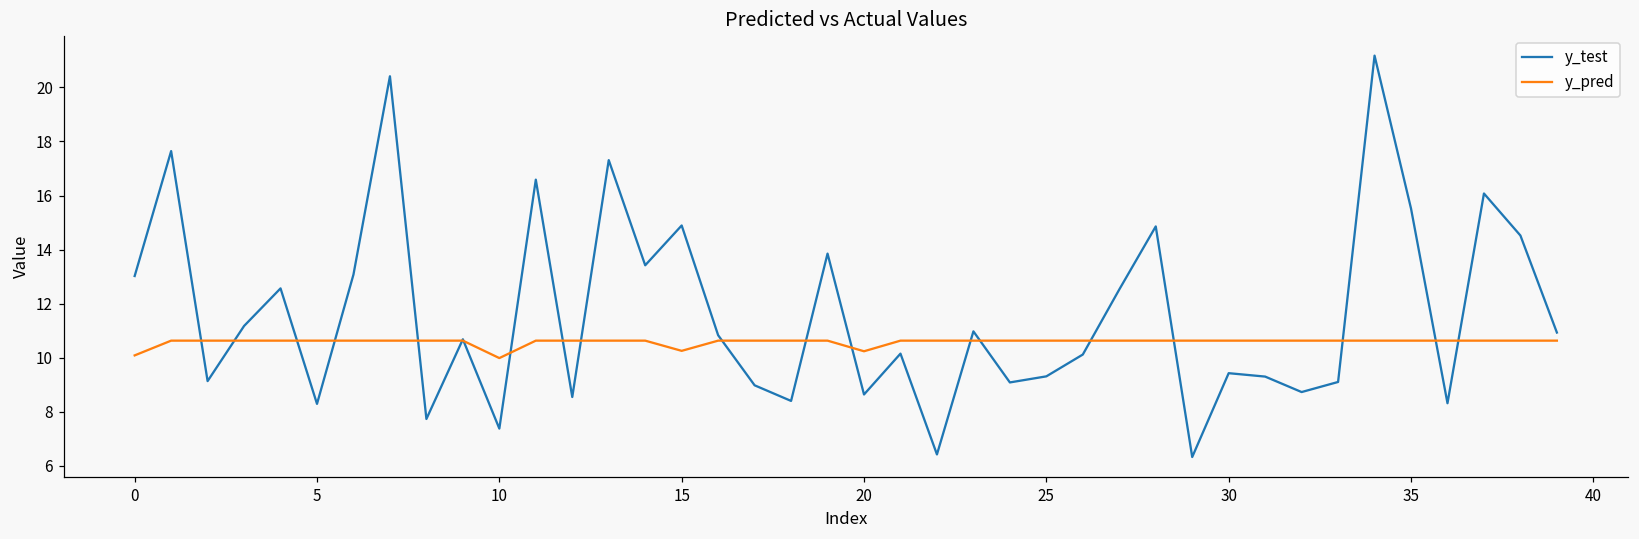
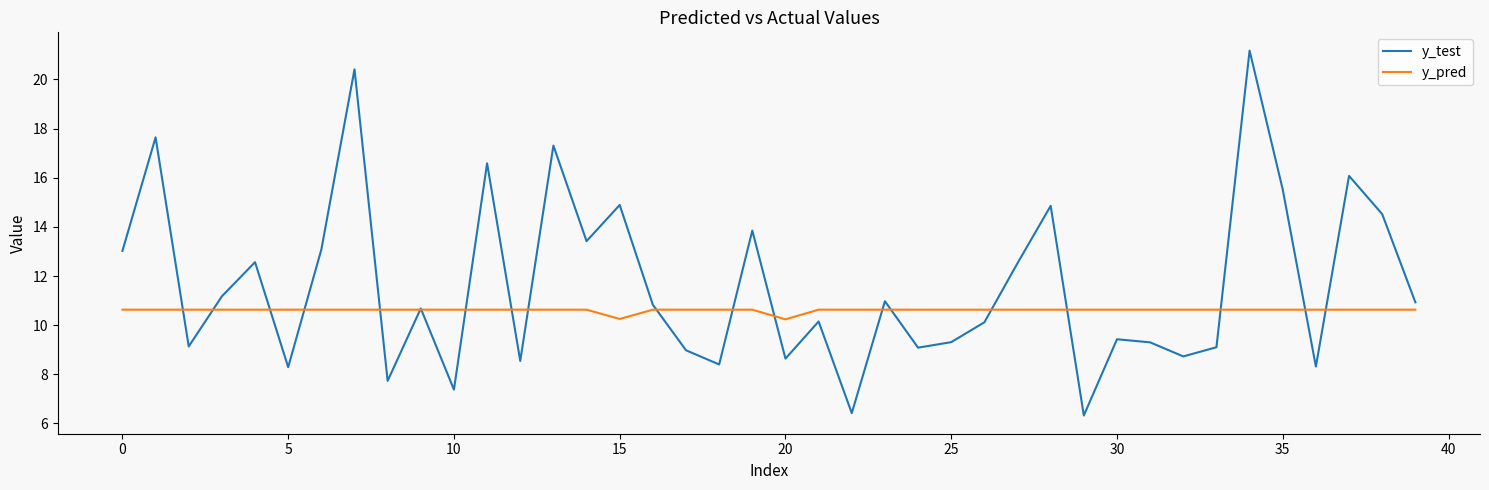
y_pred, 0: 10.1 -> 10.6
y_pred, 10: 10.0 -> 10.6
